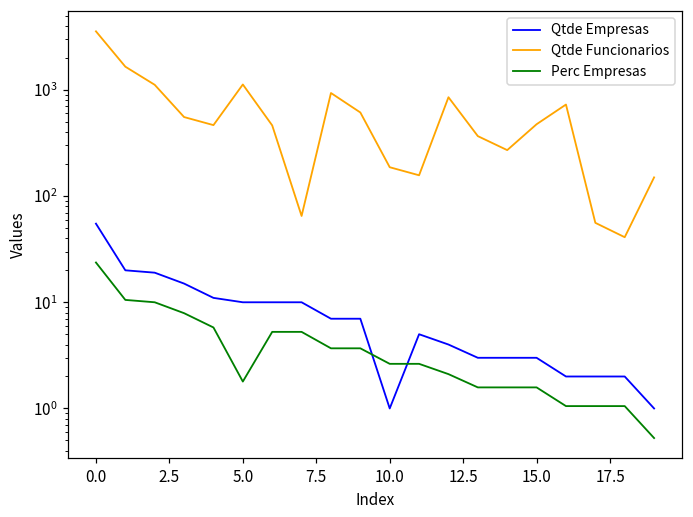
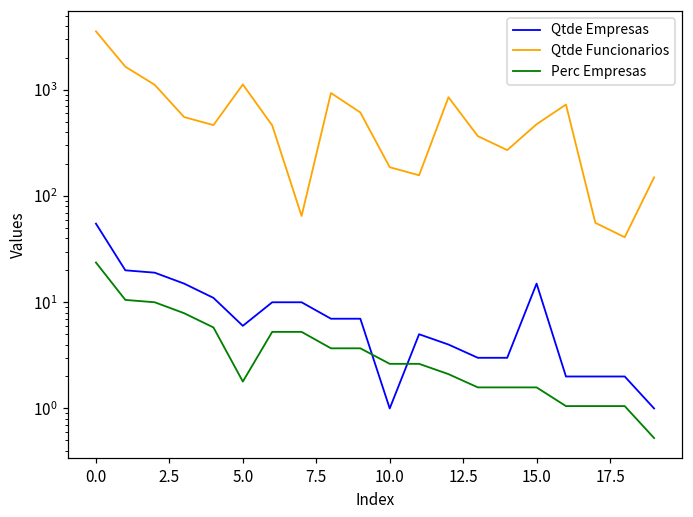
Qtde Empresas, 5.0: 10 -> 6
Qtde Empresas, 15.0: 3 -> 15
